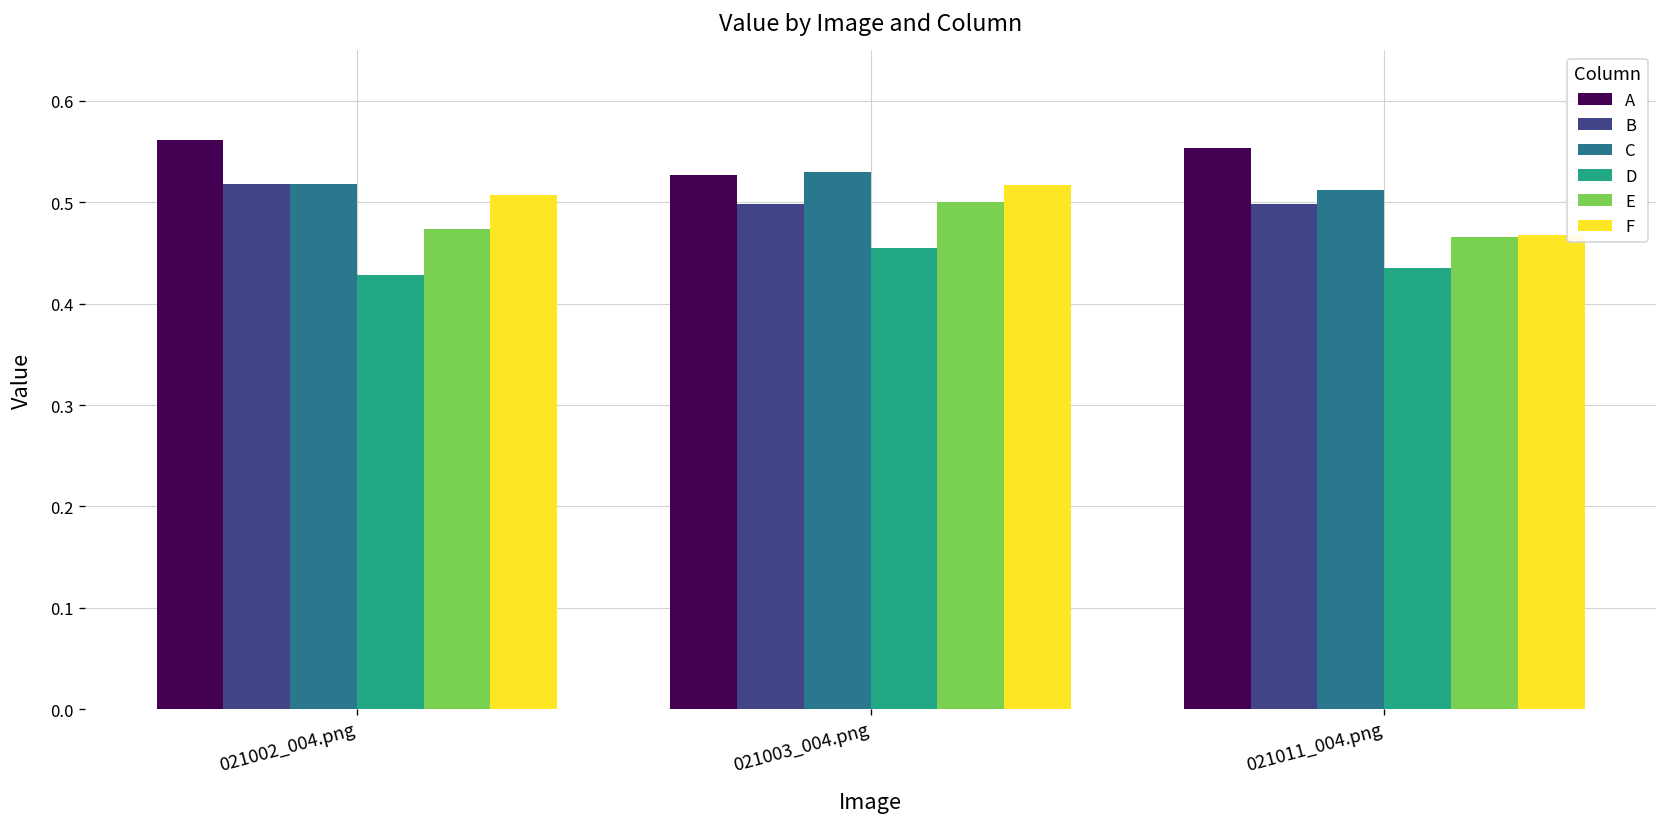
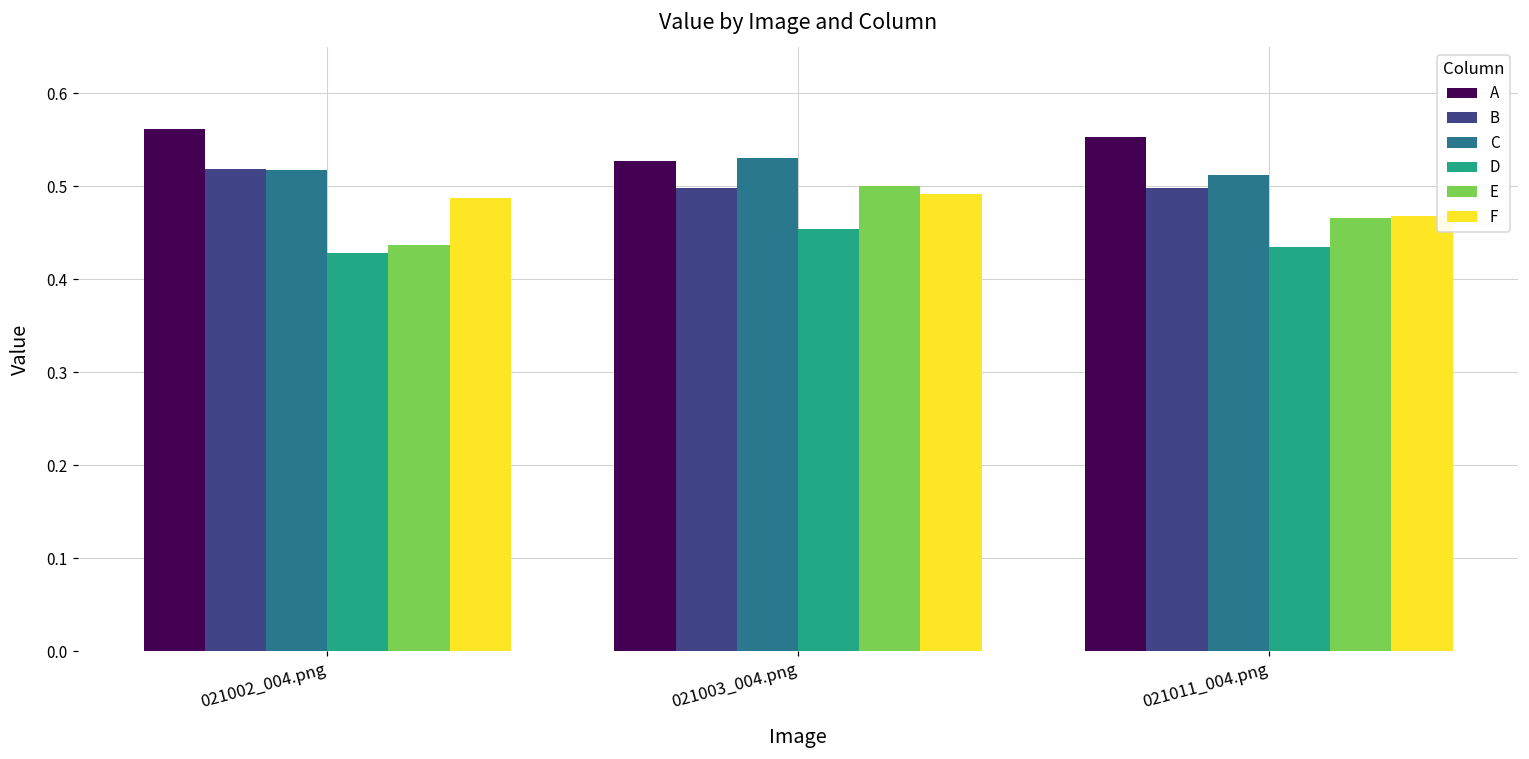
E, 021002_004.png: 0.47 -> 0.44
F, 021002_004.png: 0.51 -> 0.49
F, 021003_004.png: 0.52 -> 0.49
